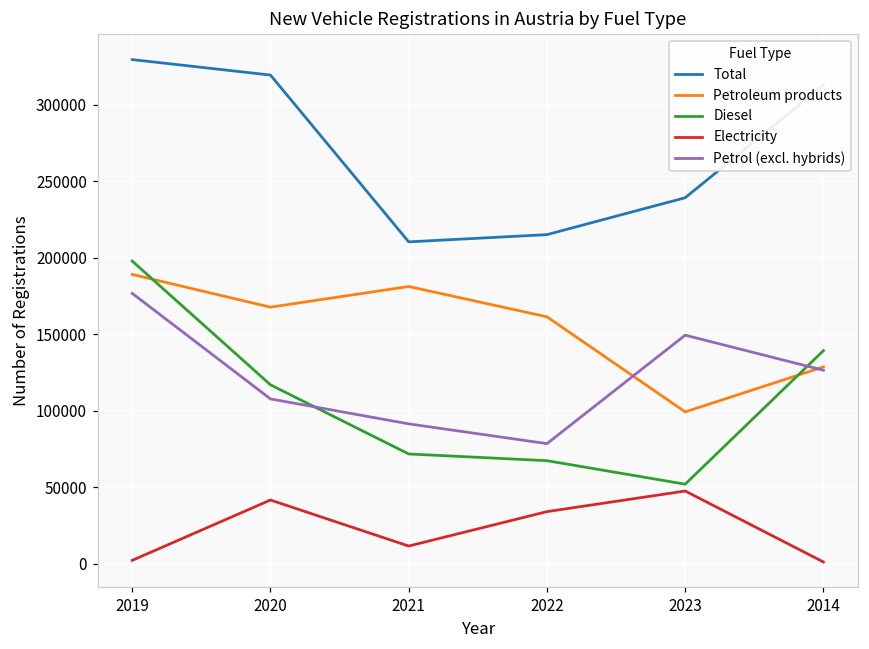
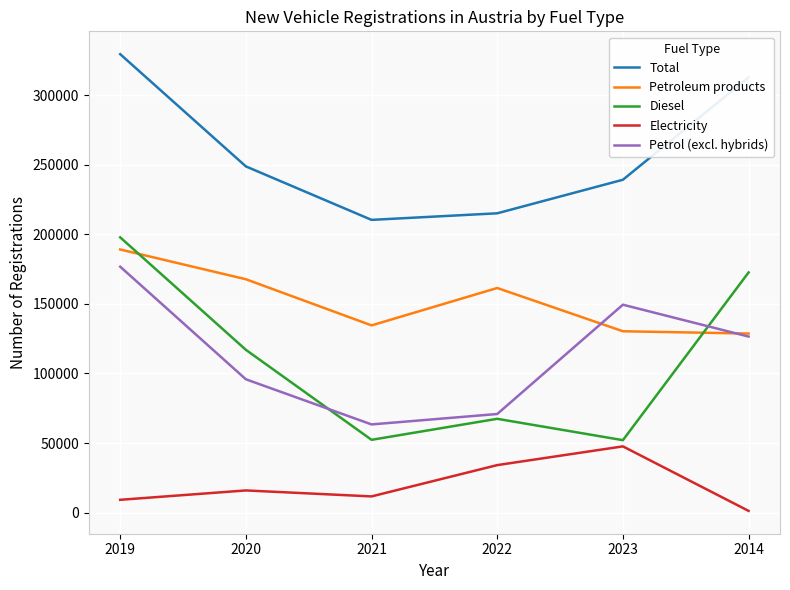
Electricity, 2019: 2000 -> 9000
Total, 2020: 319000 -> 249000
Electricity, 2020: 42000 -> 16000
Petrol (excl. hybrids), 2020: 108000 -> 96000
Petroleum products, 2021: 181000 -> 135000
Diesel, 2021: 72000 -> 52000
Petrol (excl. hybrids), 2021: 91000 -> 63000
Petrol (excl. hybrids), 2022: 79000 -> 71000
Petroleum products, 2023: 99000 -> 130000
Diesel, 2014: 139000 -> 173000
